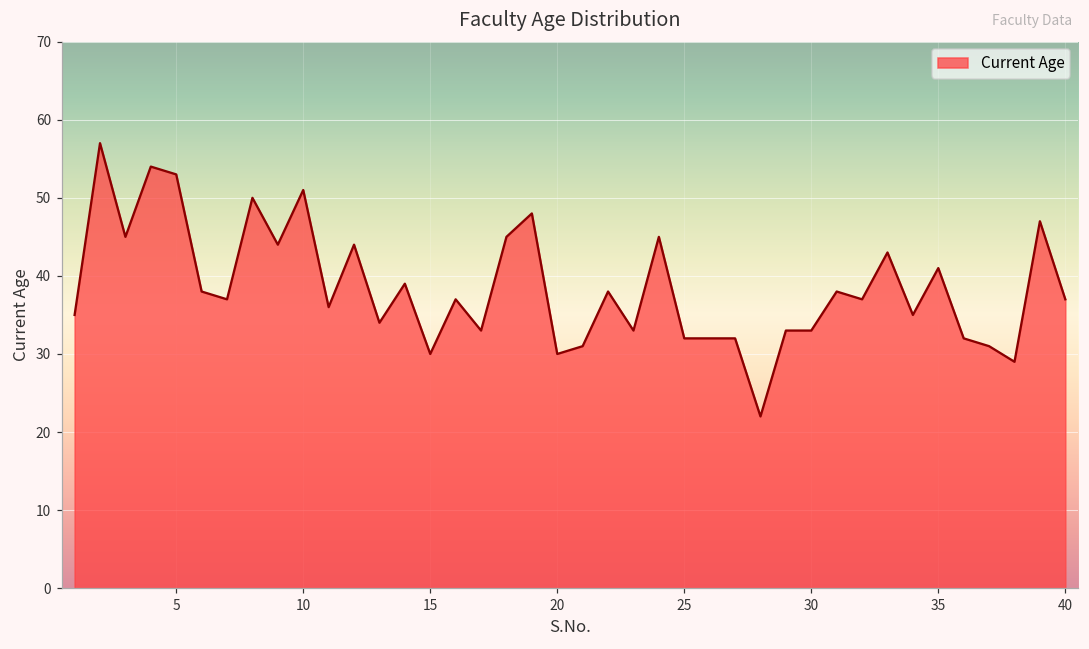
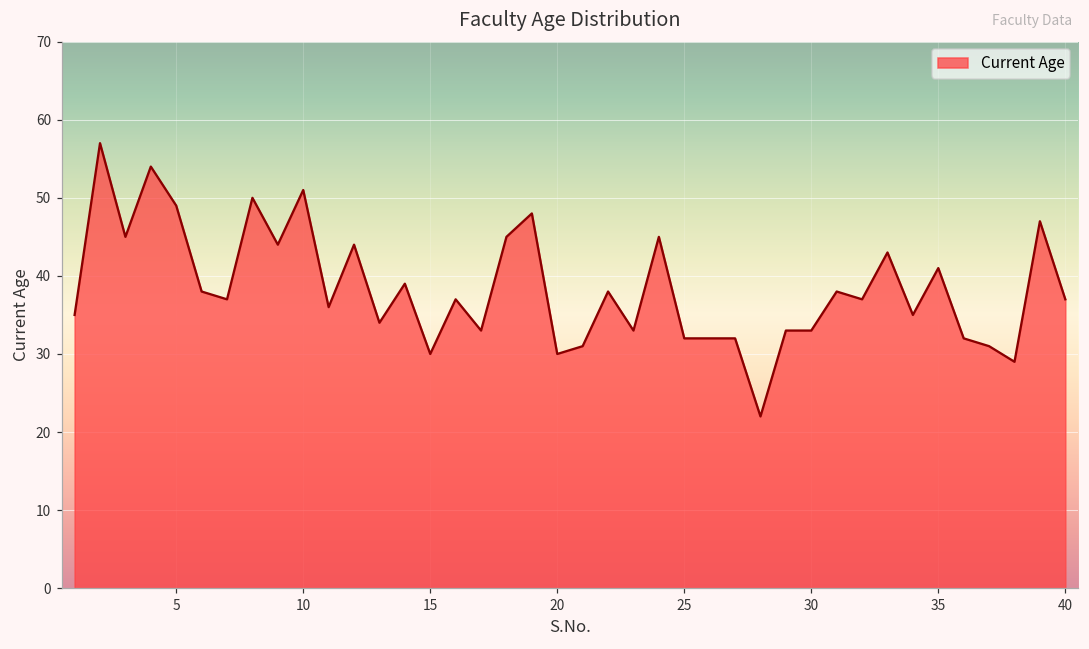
5: 53 -> 49
